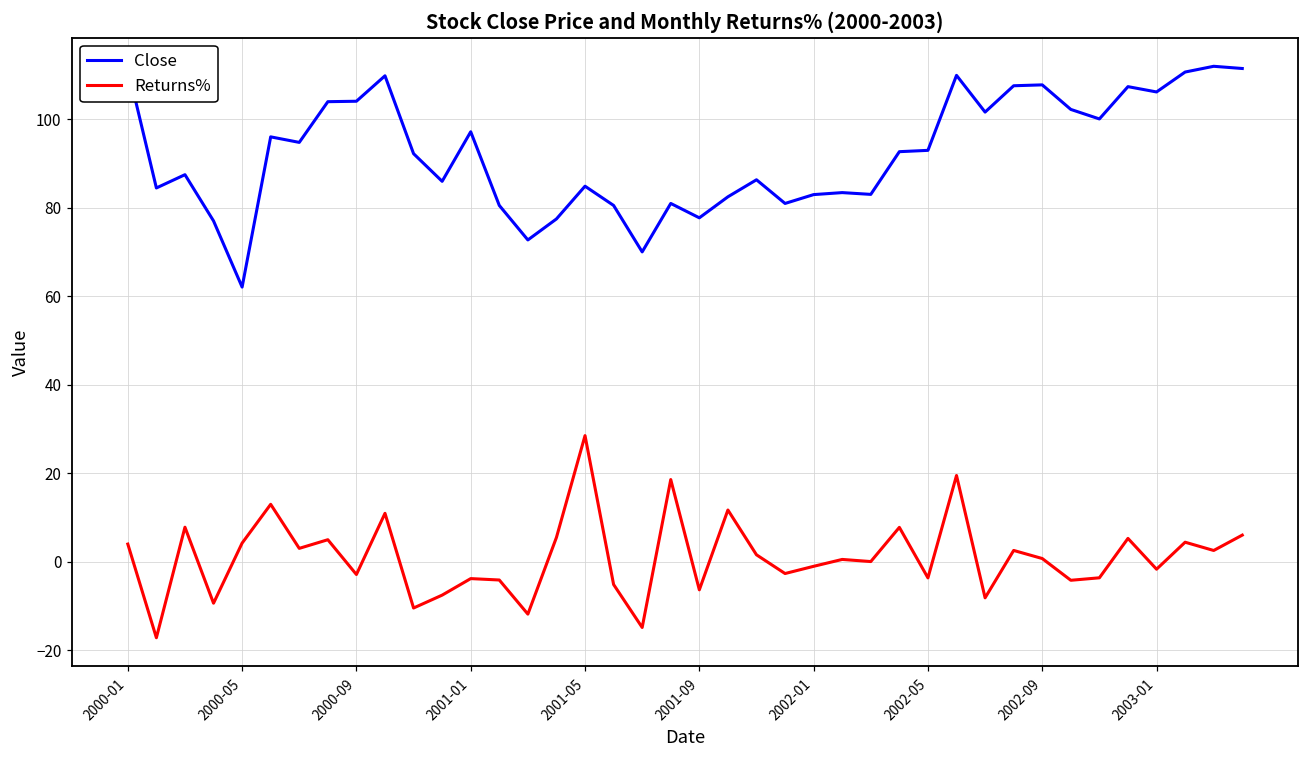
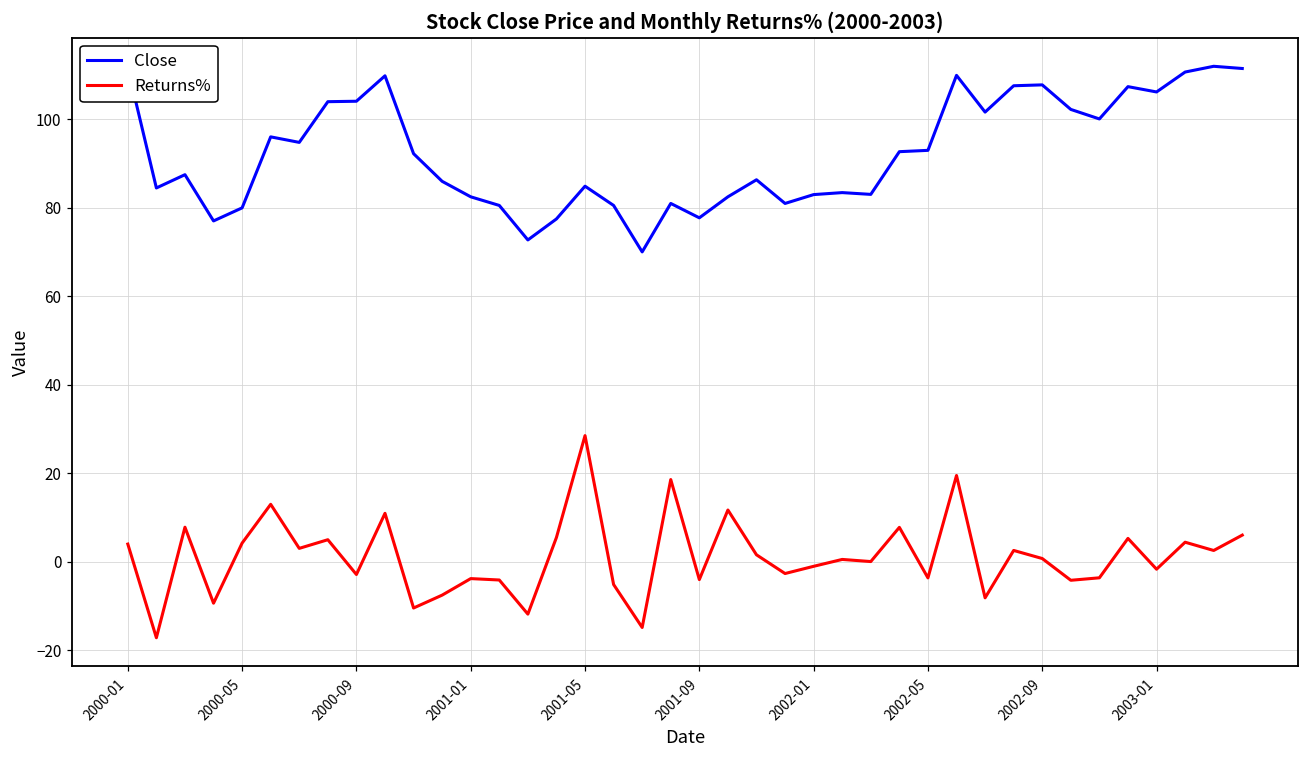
Close, 2000-05: 62 -> 80
Close, 2001-01: 97 -> 83
Returns%, 2001-09: -6 -> -4
